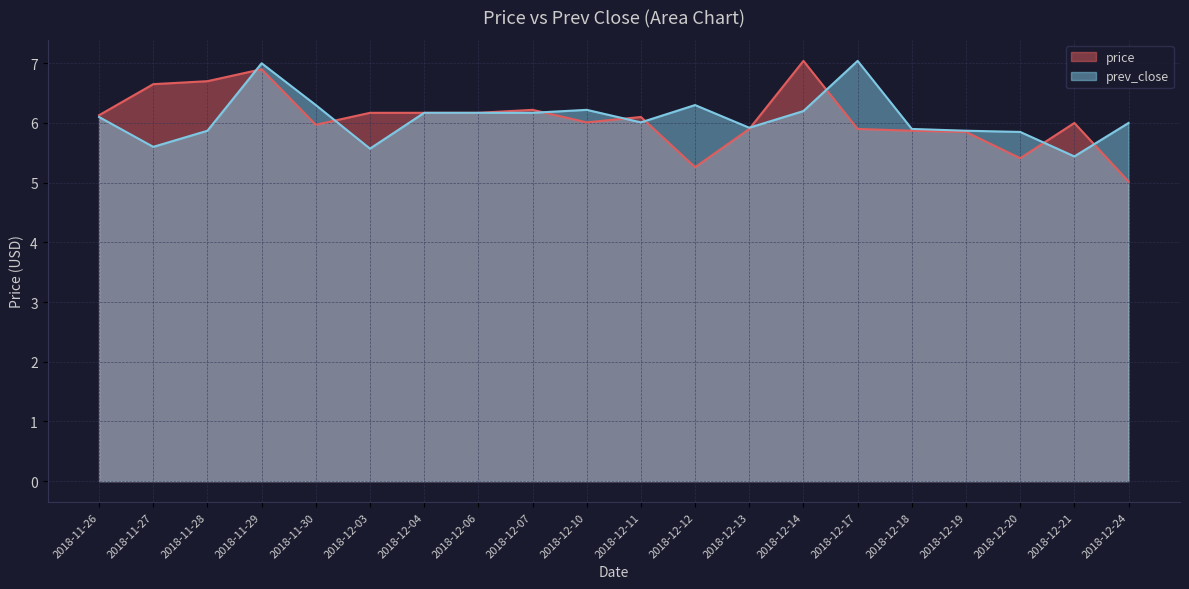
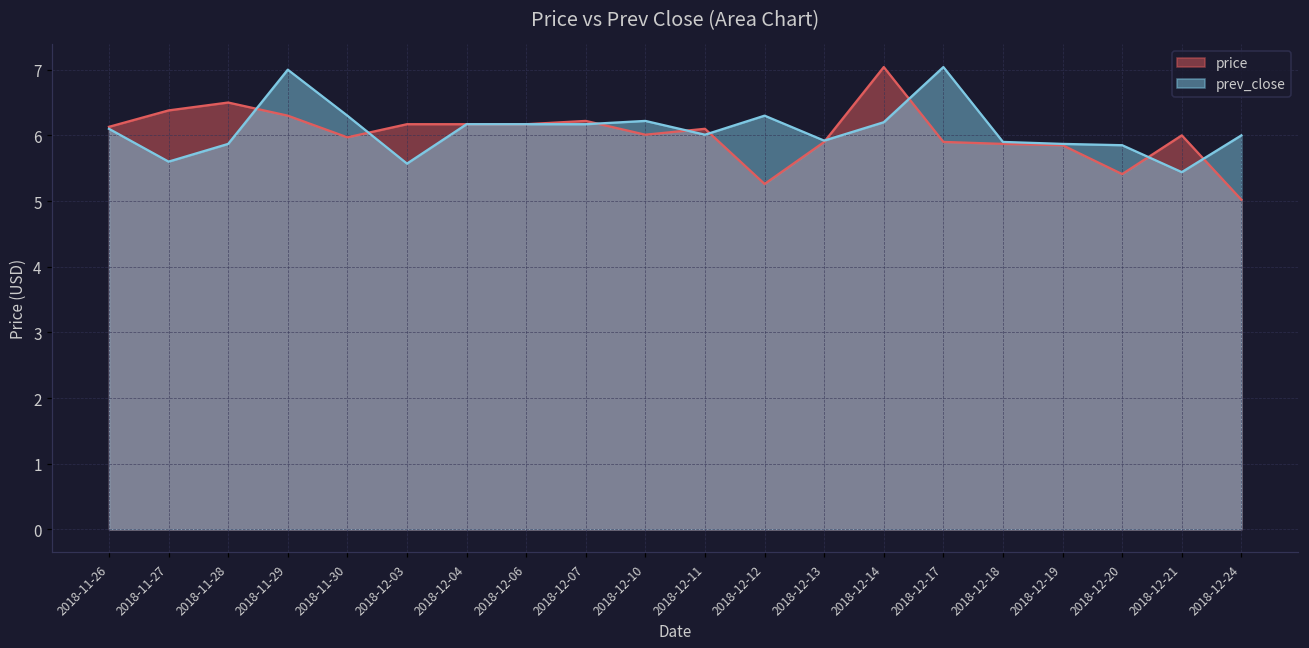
price, 2018-11-27: 6.7 -> 6.4
price, 2018-11-28: 6.7 -> 6.5
price, 2018-11-29: 6.9 -> 6.3
